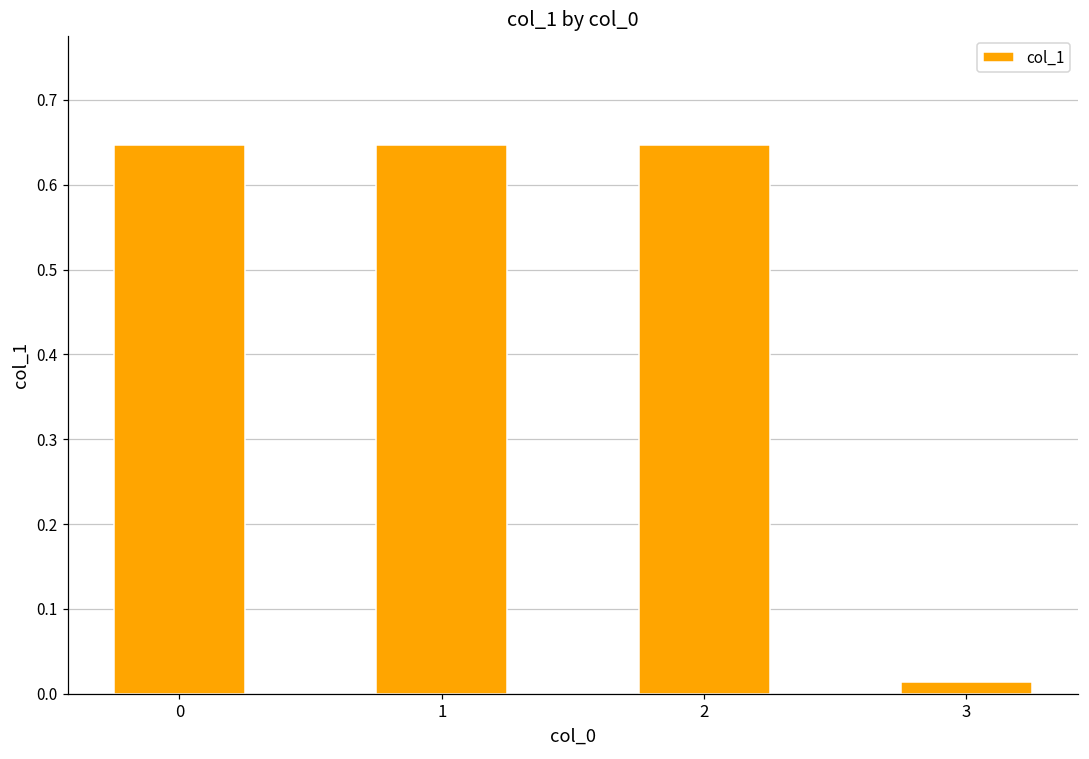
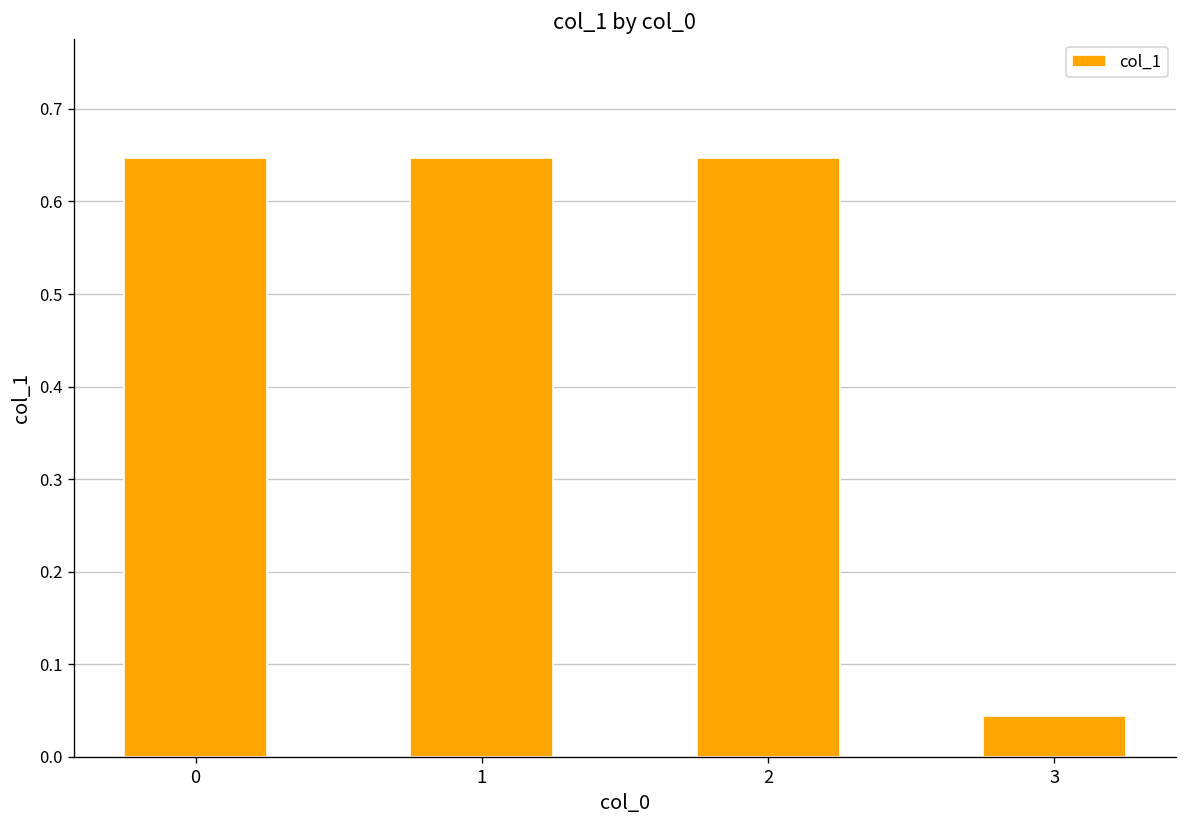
3: 0.01 -> 0.04
